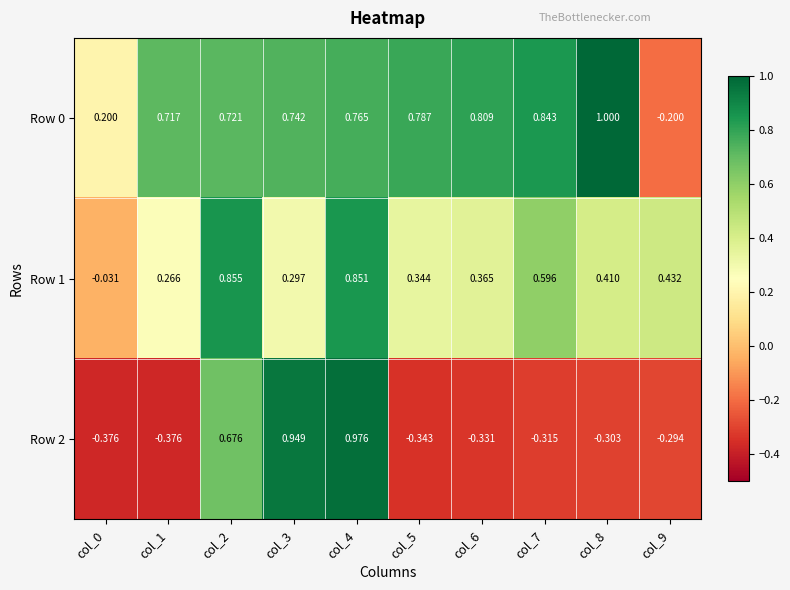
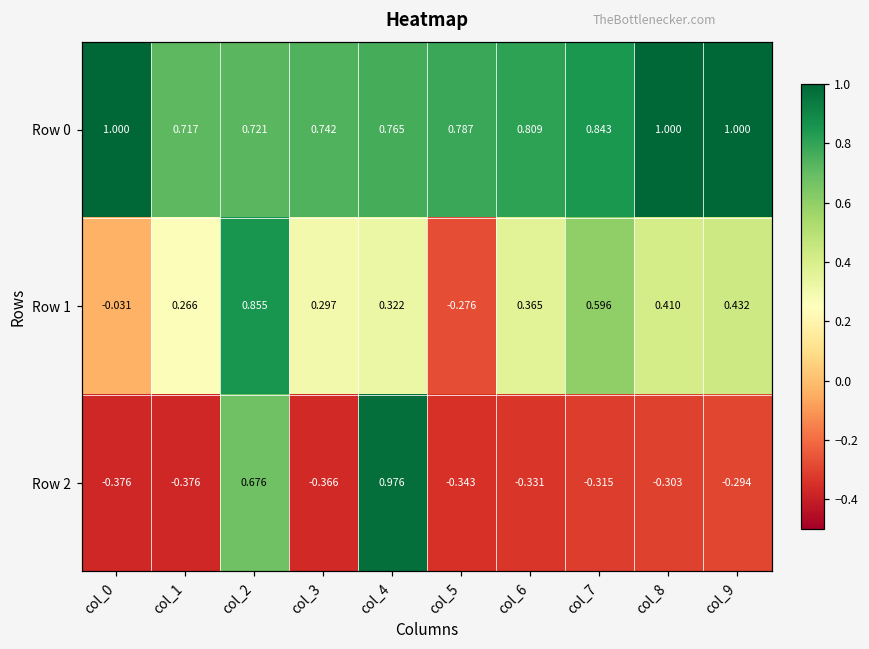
Row 0, col_0: 0.200 -> 1.000
Row 0, col_9: -0.200 -> 1.000
Row 1, col_4: 0.851 -> 0.322
Row 1, col_5: 0.344 -> -0.276
Row 2, col_3: 0.949 -> -0.366
